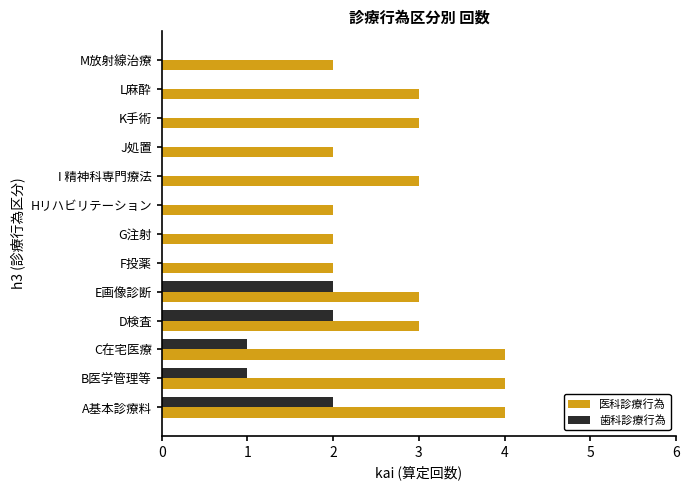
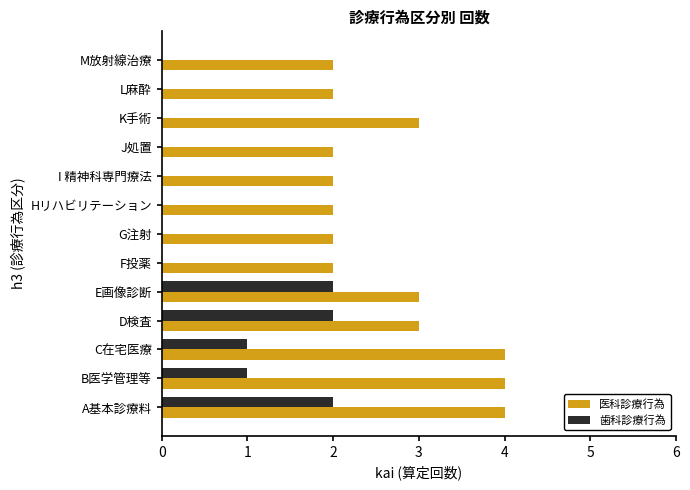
医科診療行為, L麻酔: 3 -> 2
医科診療行為, I 精神科専門療法: 3 -> 2
